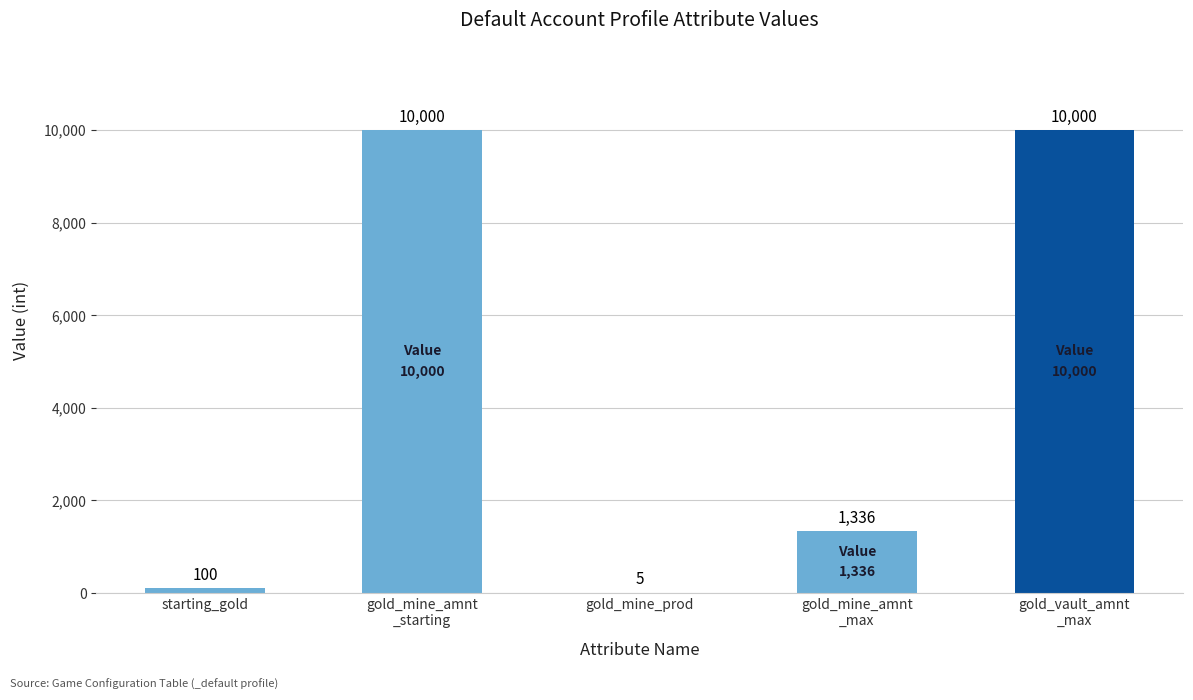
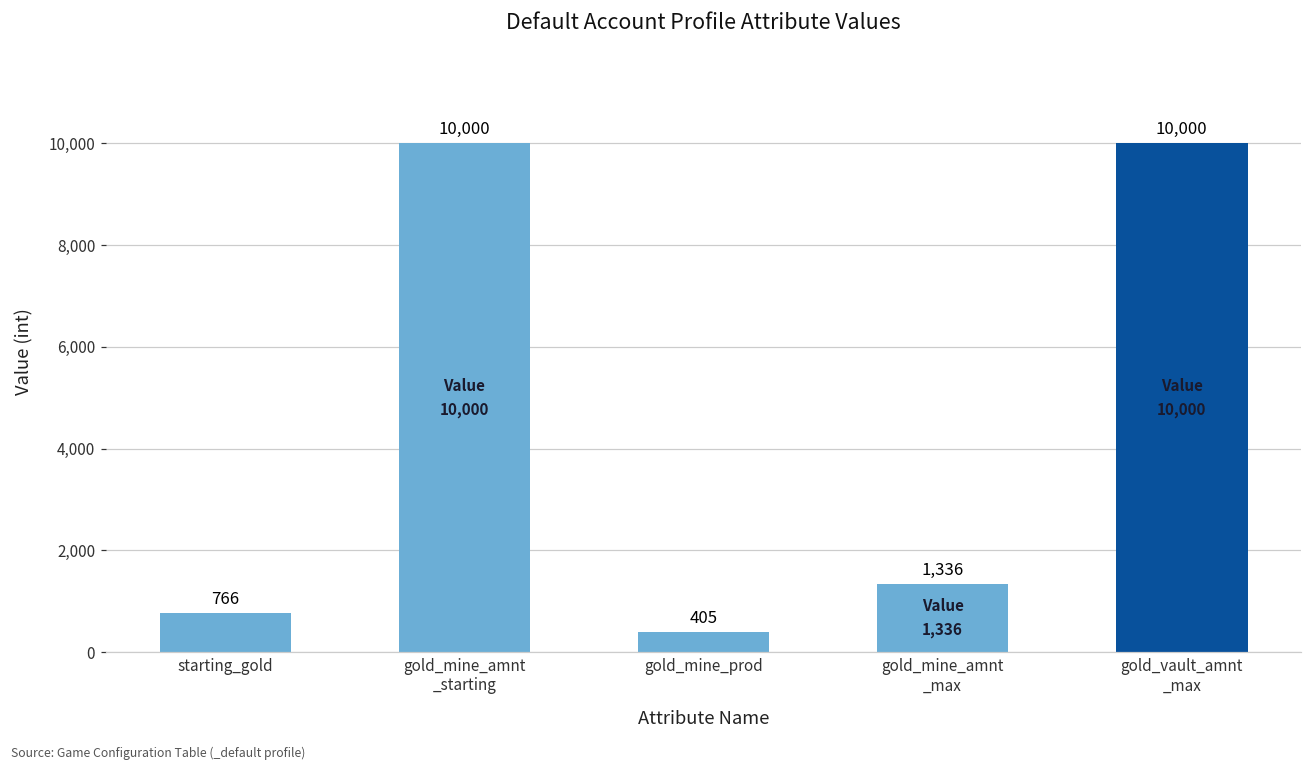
starting_gold: 100 -> 766
gold_mine_prod: 5 -> 405
